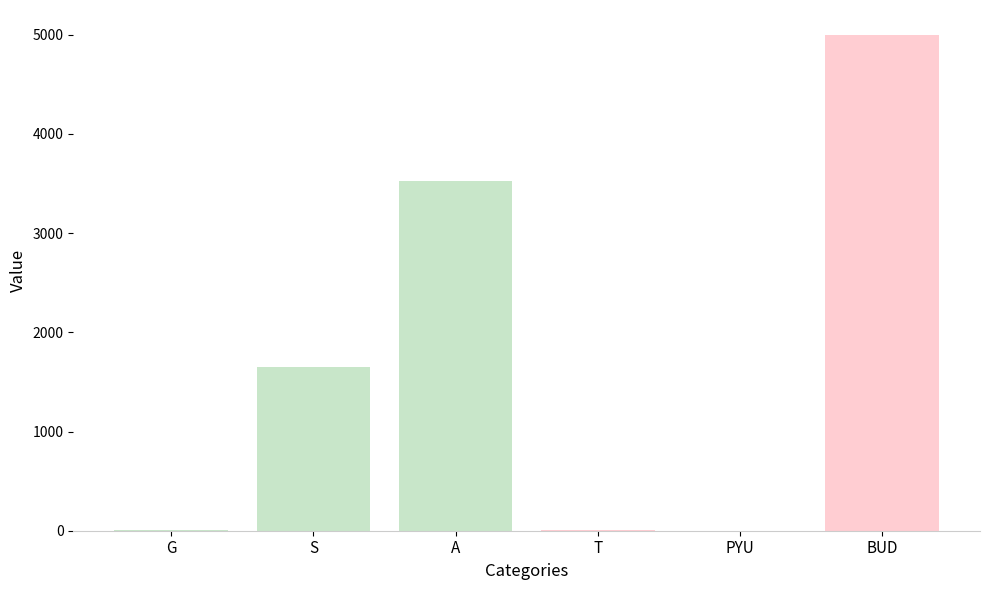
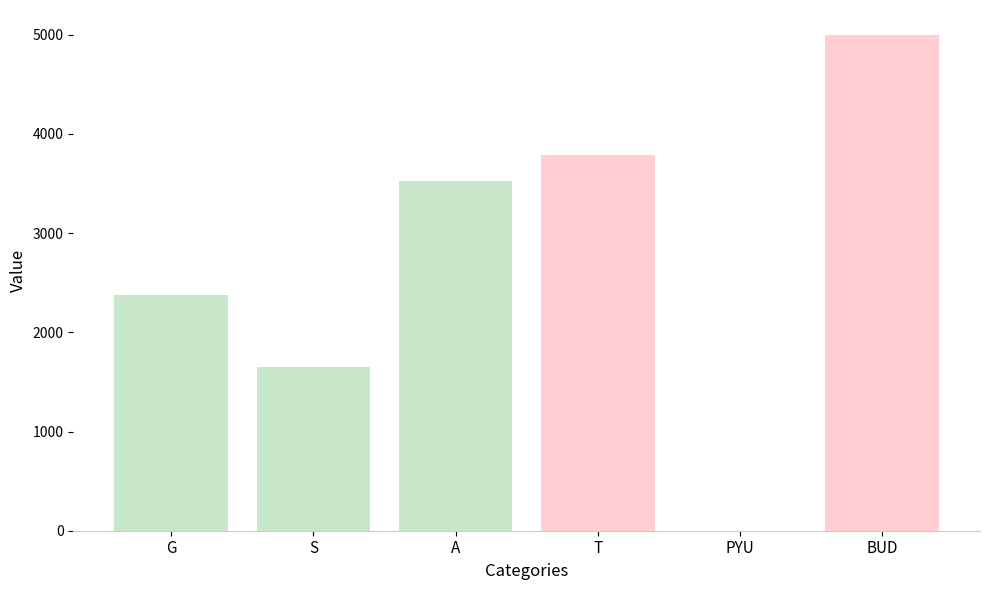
G: 0 -> 2400
T: 0 -> 3800
